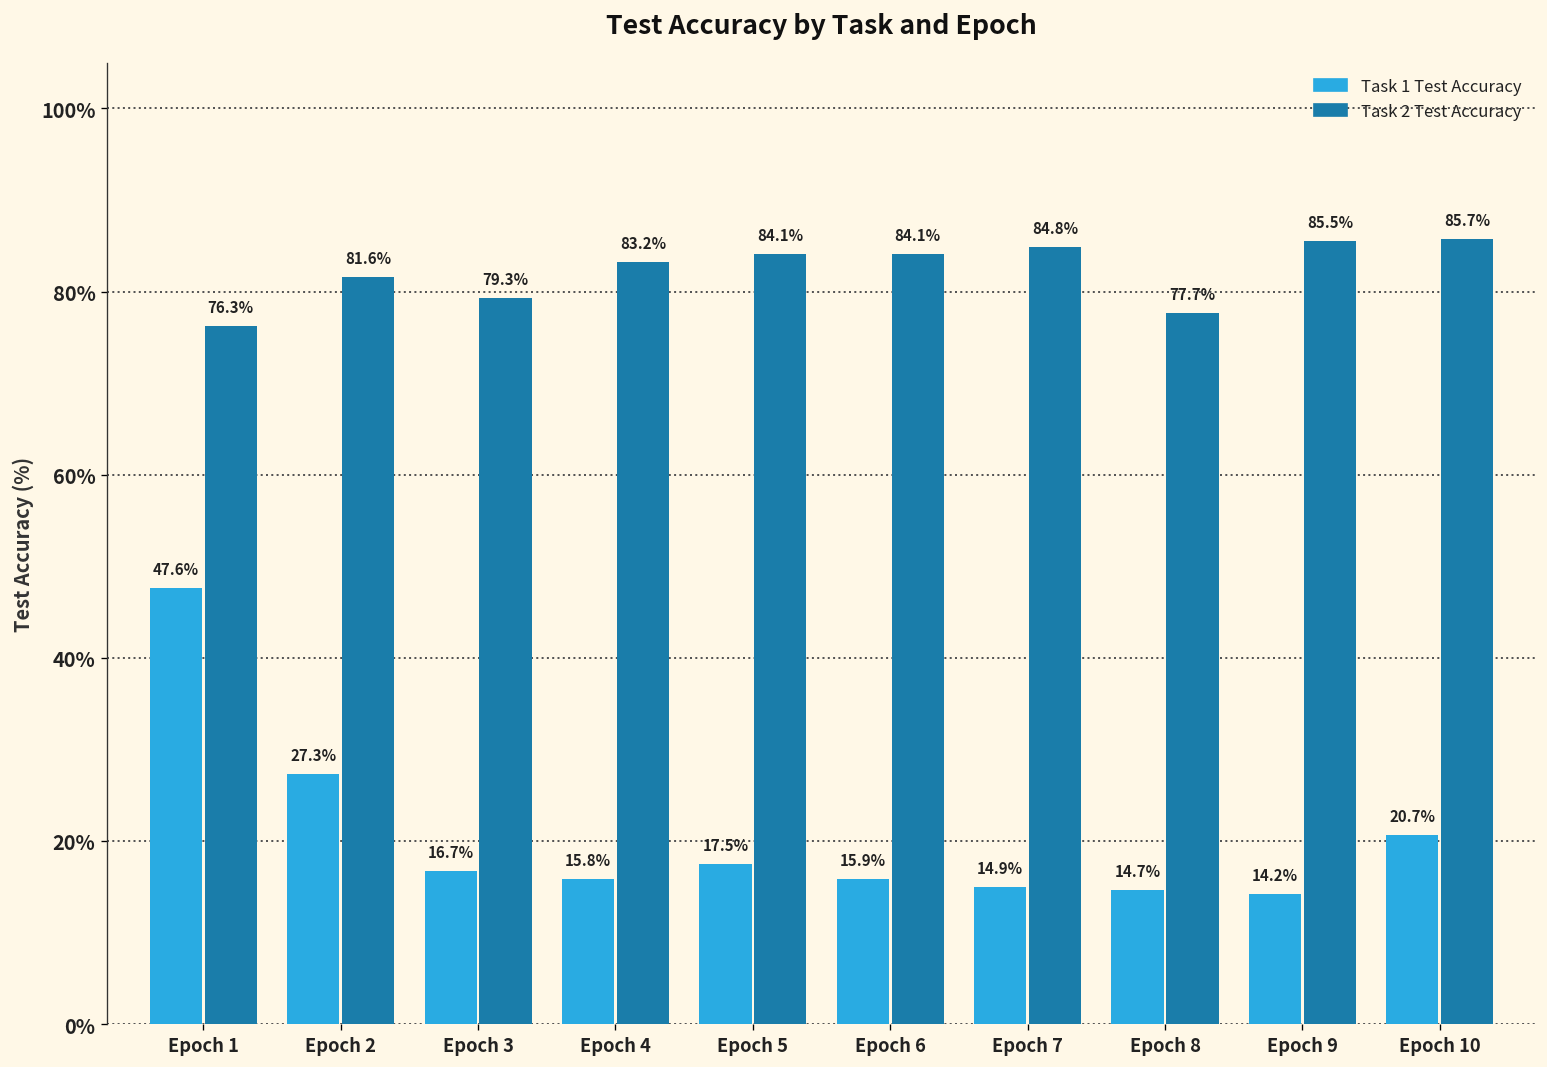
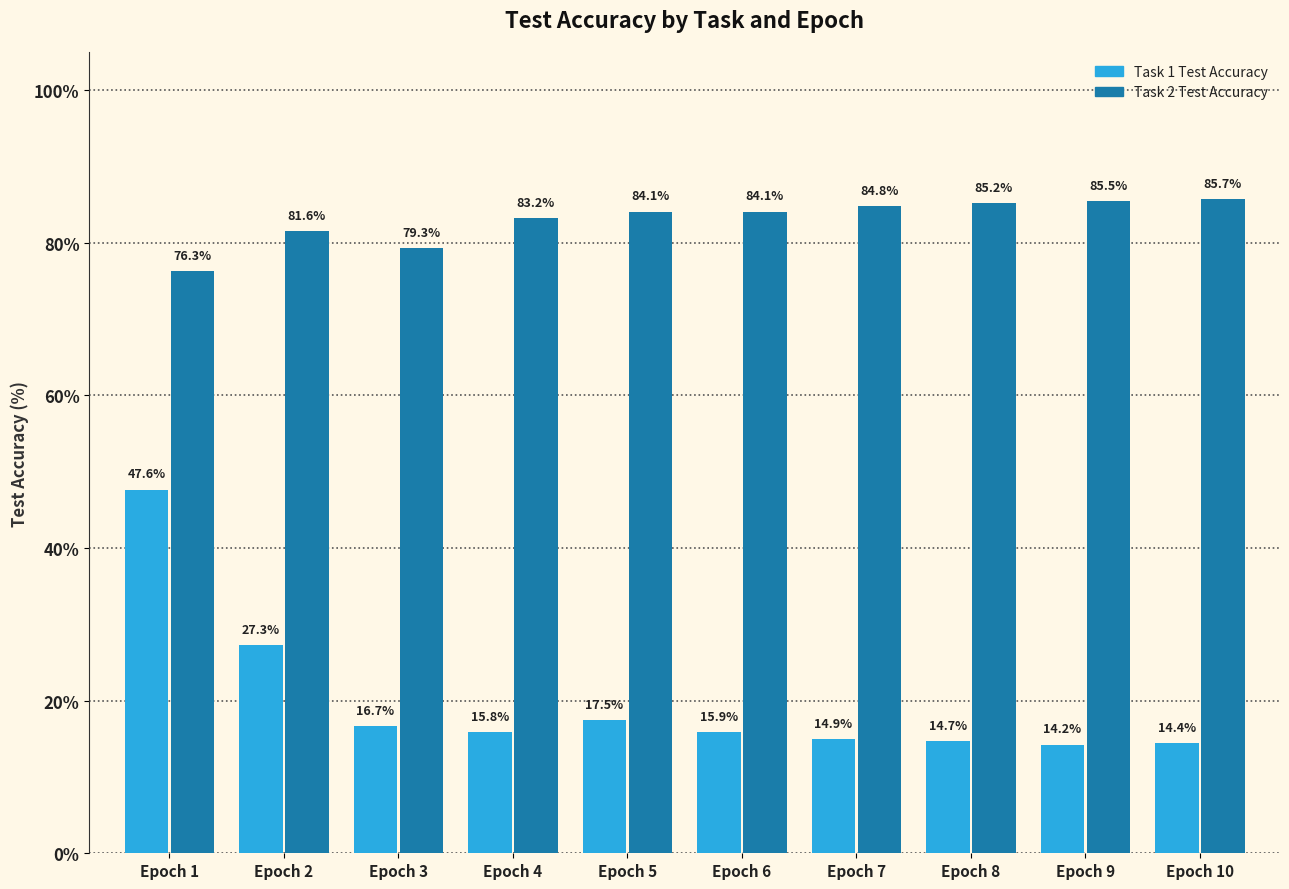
Task 2 Test Accuracy, Epoch 8: 77.7% -> 85.2%
Task 1 Test Accuracy, Epoch 10: 20.7% -> 14.4%
